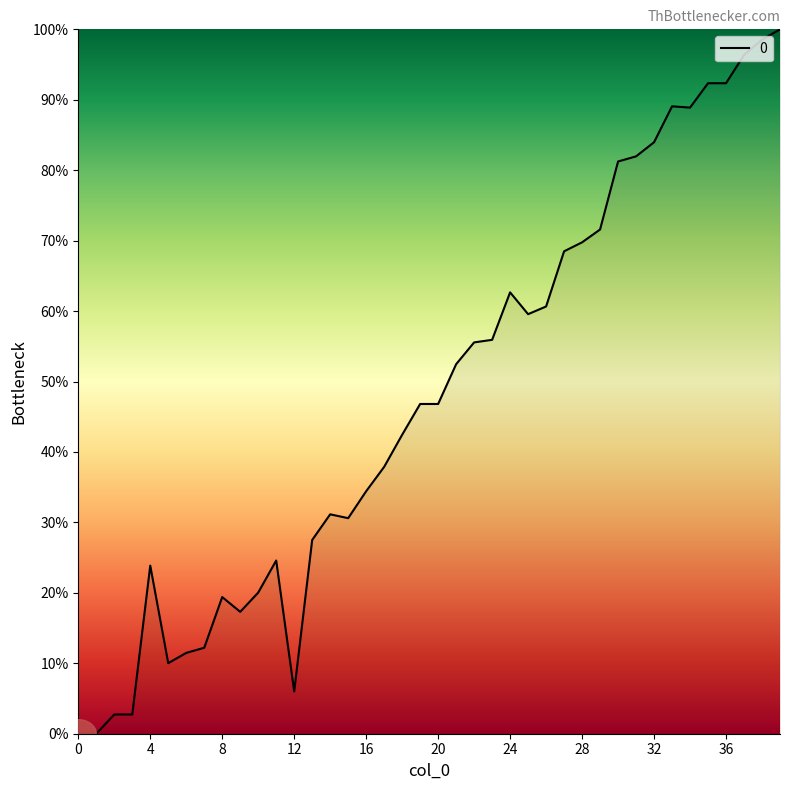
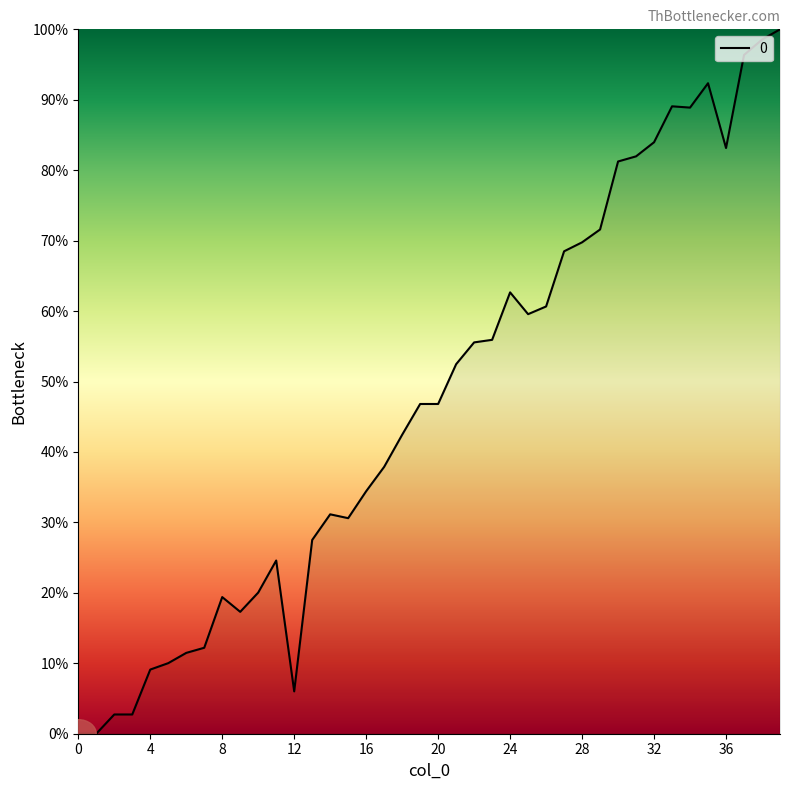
4: 24% -> 9%
36: 92% -> 83%
